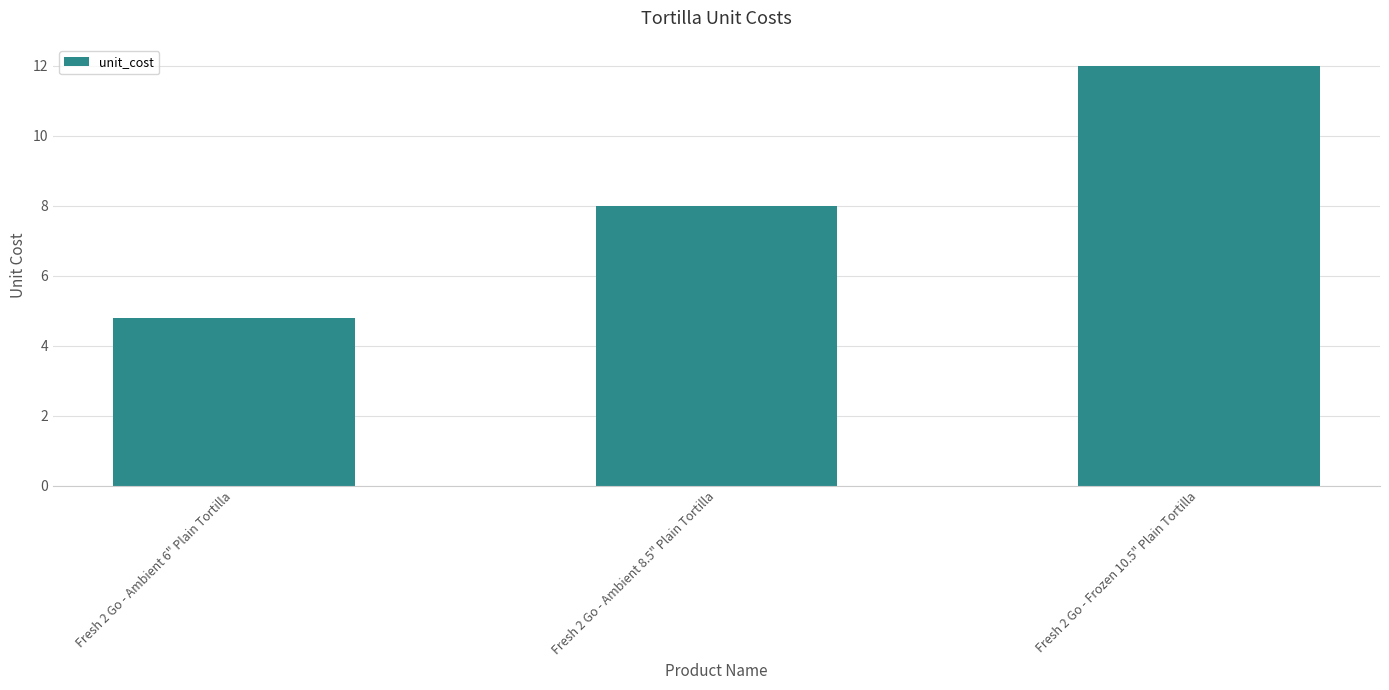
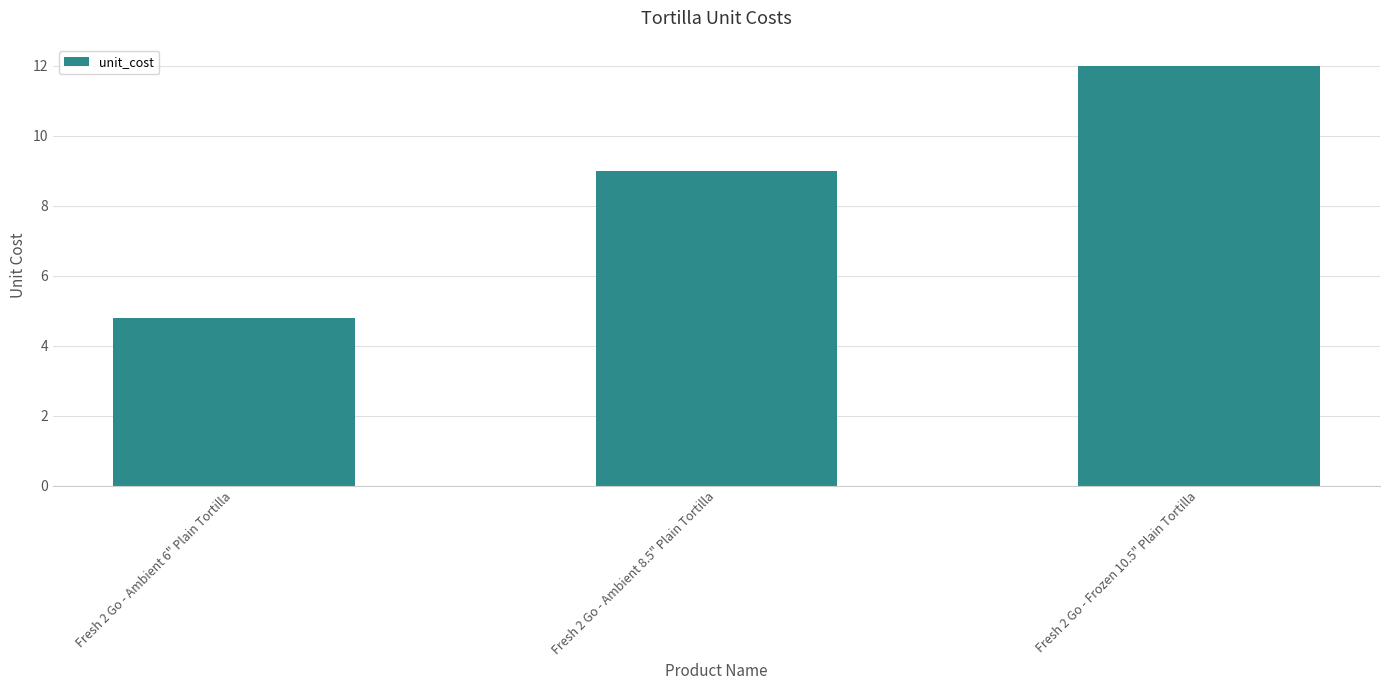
Fresh 2 Go - Ambient 8.5" Plain Tortilla: 8 -> 9
